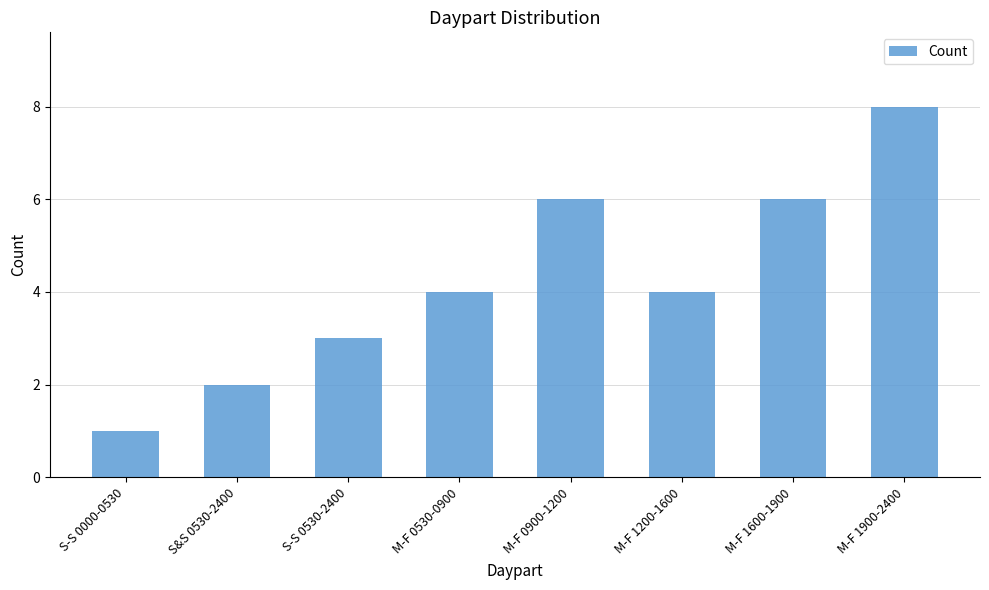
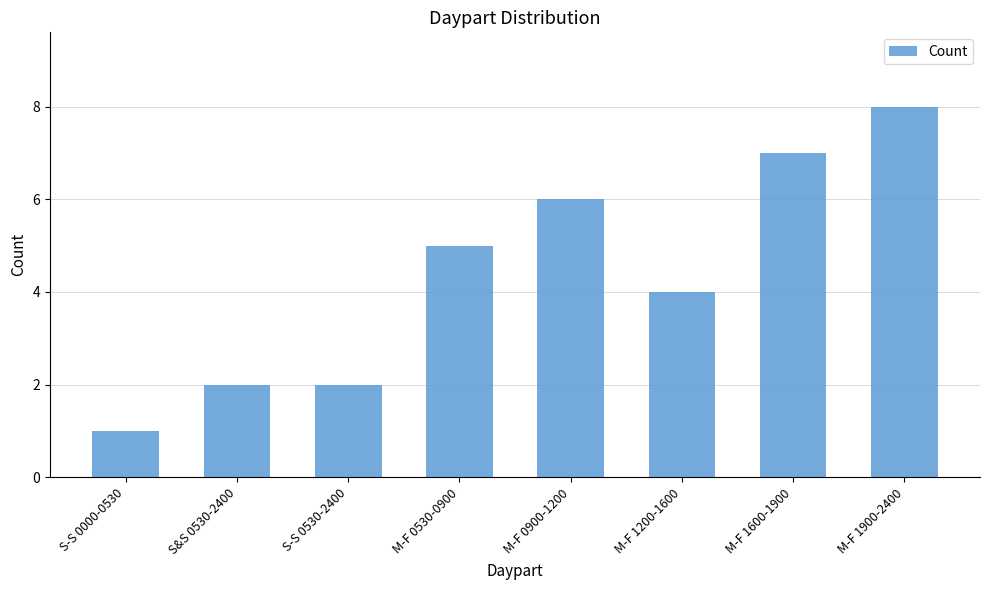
S-S 0530-2400: 3 -> 2
M-F 0530-0900: 4 -> 5
M-F 1600-1900: 6 -> 7
